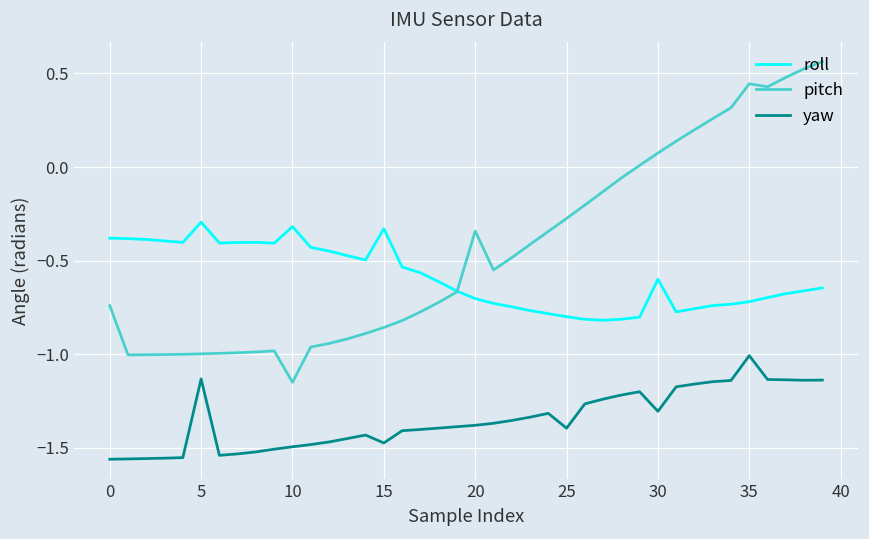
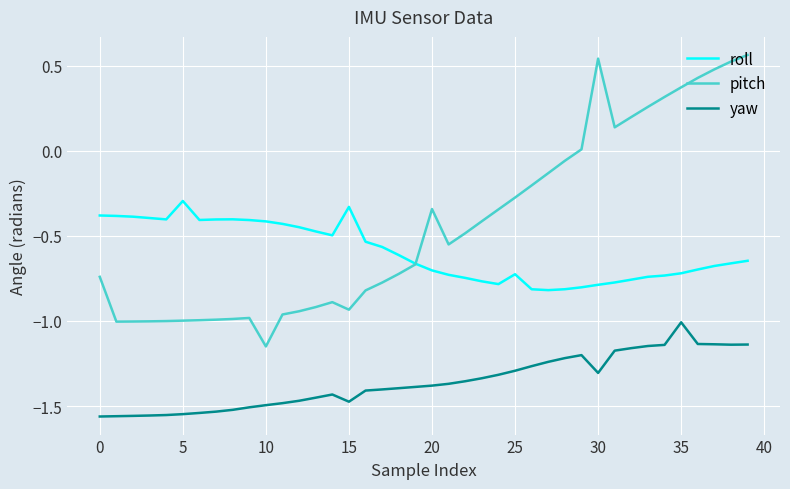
yaw, 5: -1.13 -> -1.55
roll, 10: -0.32 -> -0.41
pitch, 15: -0.86 -> -0.93
roll, 25: -0.80 -> -0.73
yaw, 25: -1.40 -> -1.29
roll, 30: -0.60 -> -0.79
pitch, 30: 0.07 -> 0.54
pitch, 35: 0.44 -> 0.37
